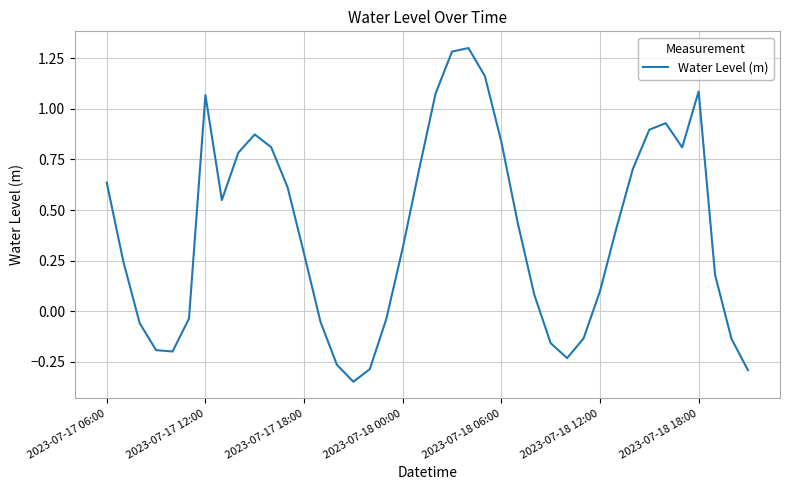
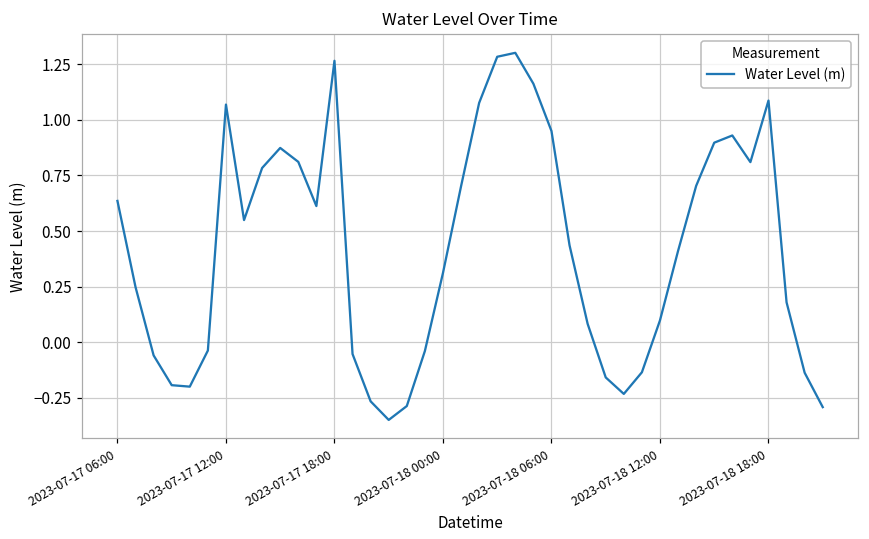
2023-07-17 18:00: 0.28 -> 1.26
2023-07-18 06:00: 0.84 -> 0.95
